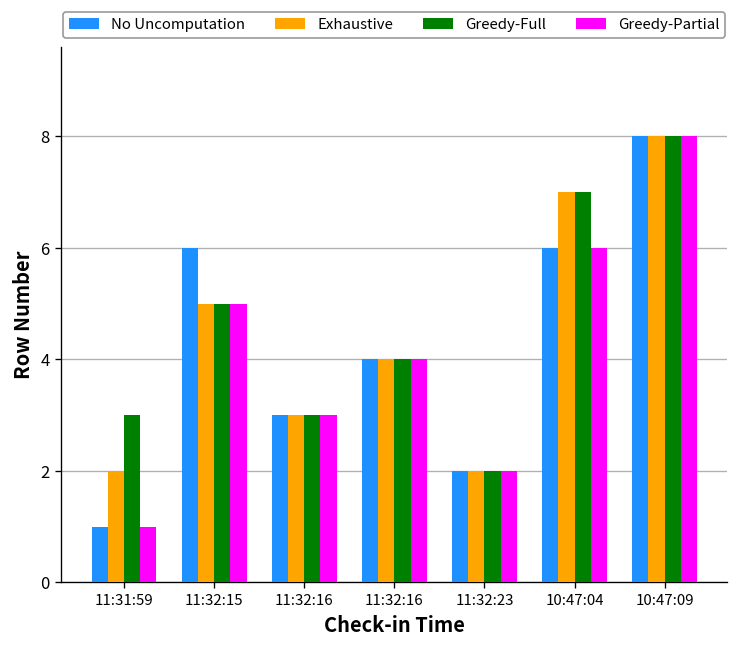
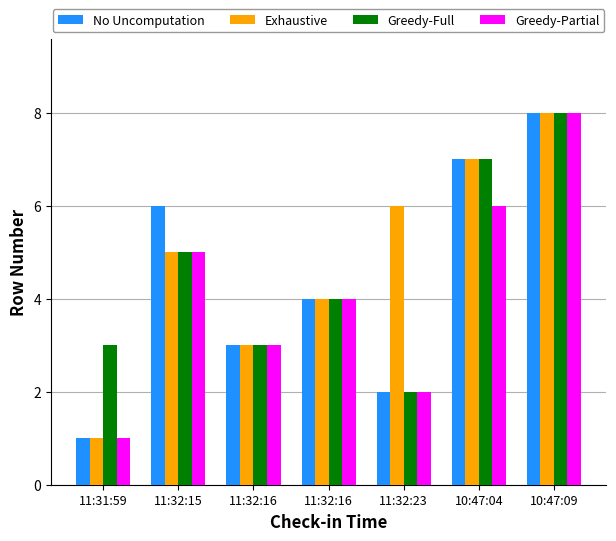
Exhaustive, 11:31:59: 2 -> 1
Exhaustive, 11:32:23: 2 -> 6
No Uncomputation, 10:47:04: 6 -> 7
